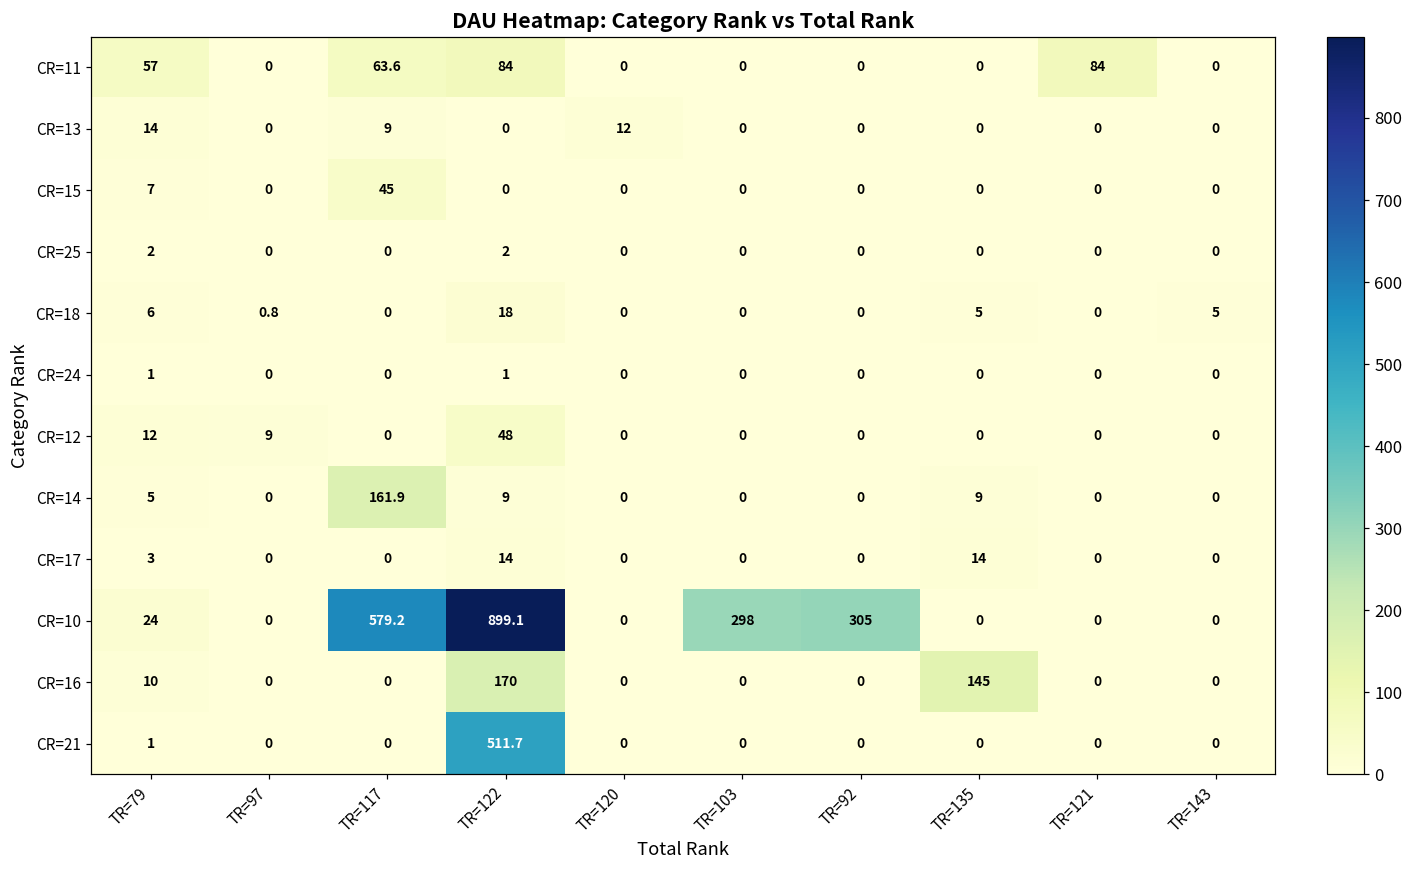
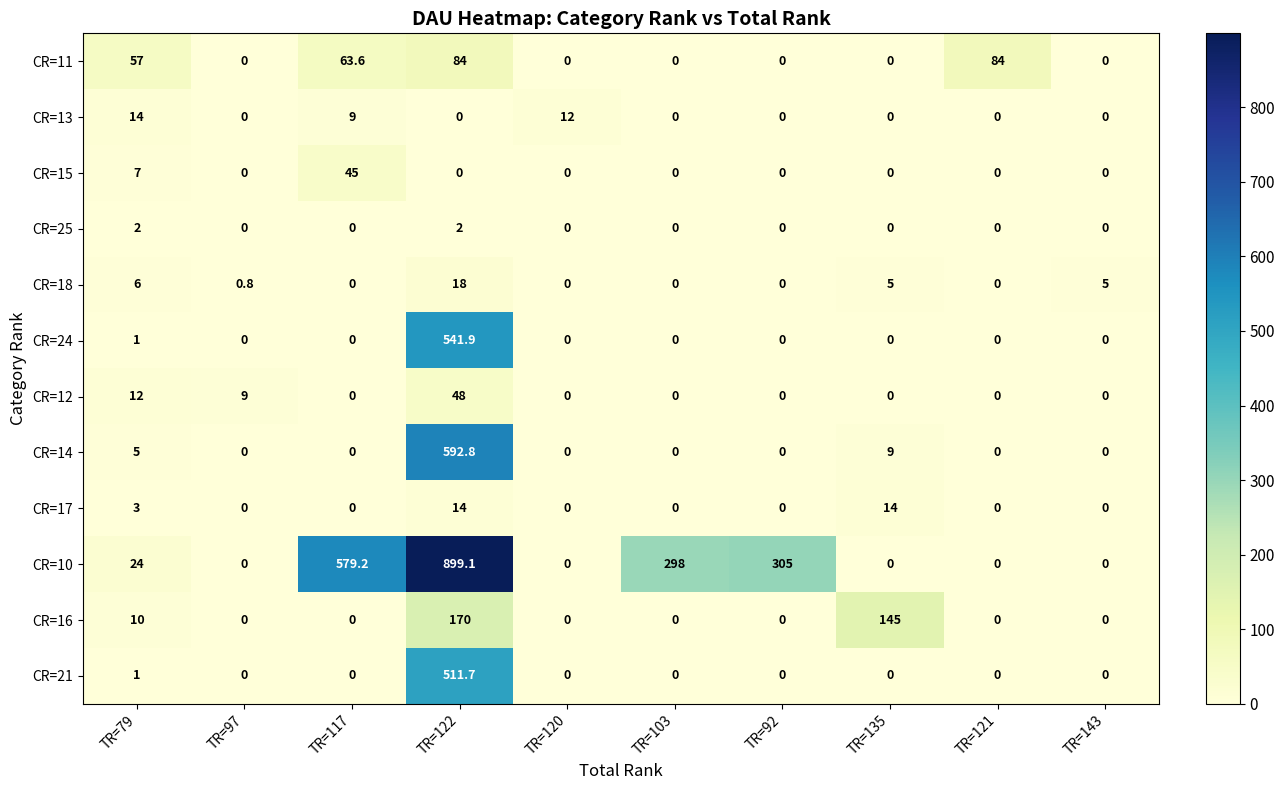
CR=24, TR=122: 1 -> 541.9
CR=14, TR=117: 161.9 -> 0
CR=14, TR=122: 9 -> 592.8
